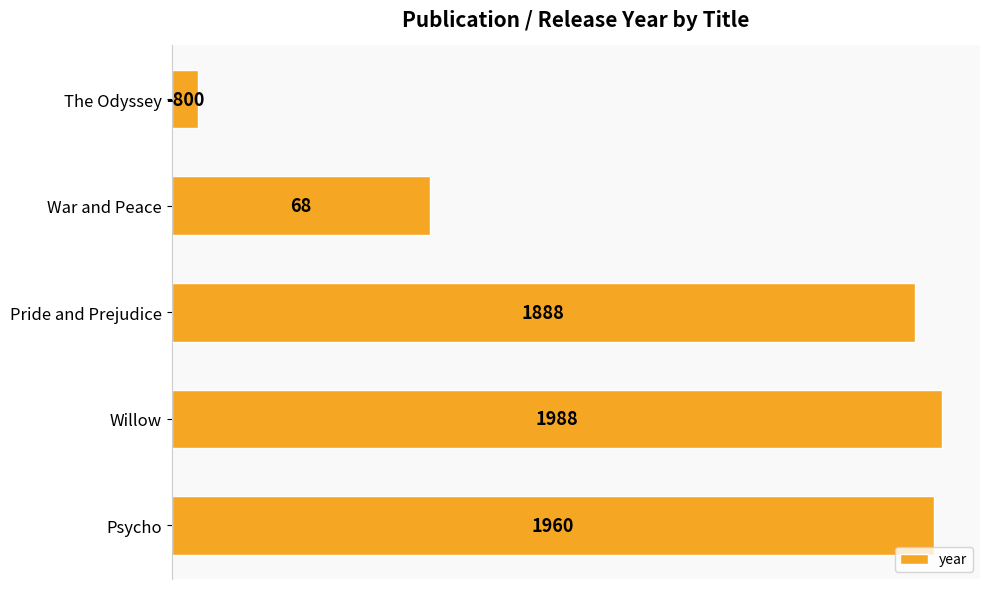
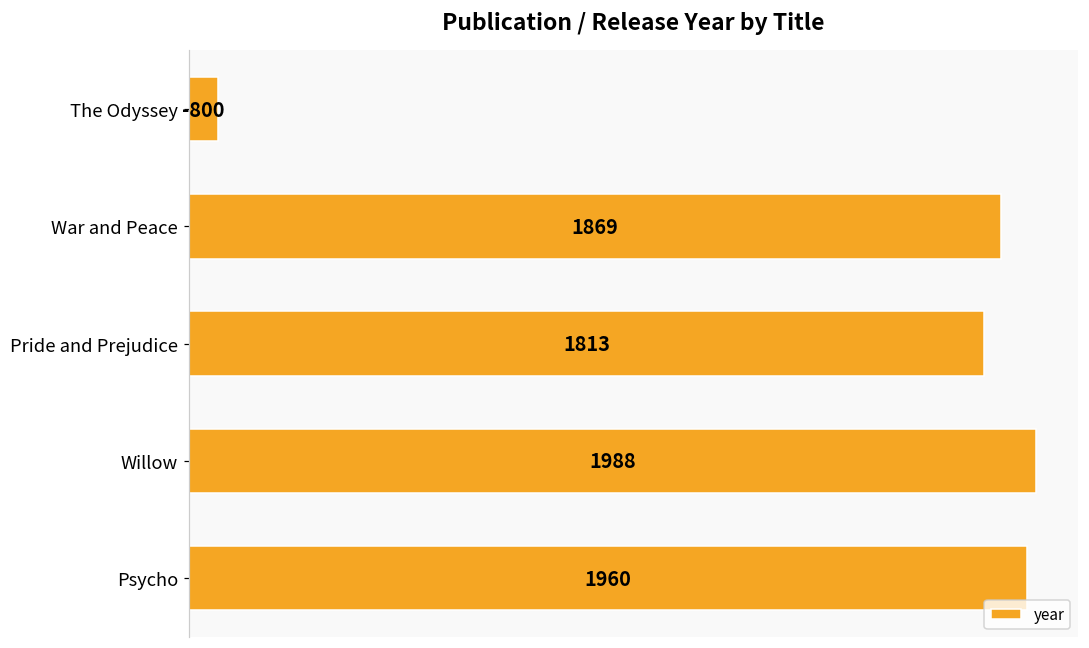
War and Peace: 68 -> 1869
Pride and Prejudice: 1888 -> 1813
